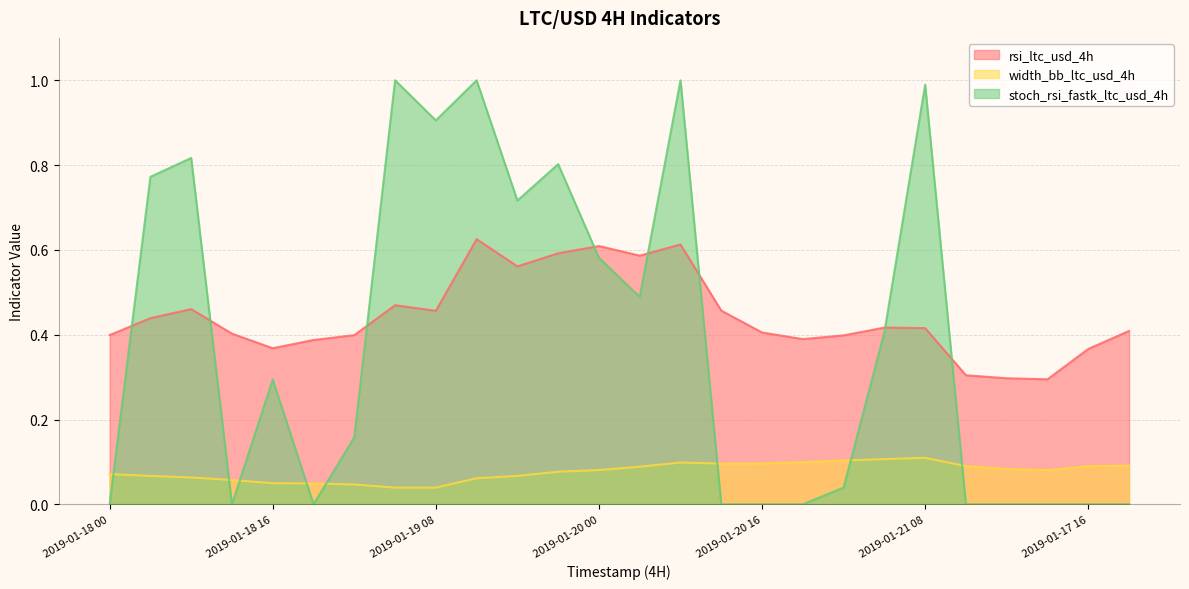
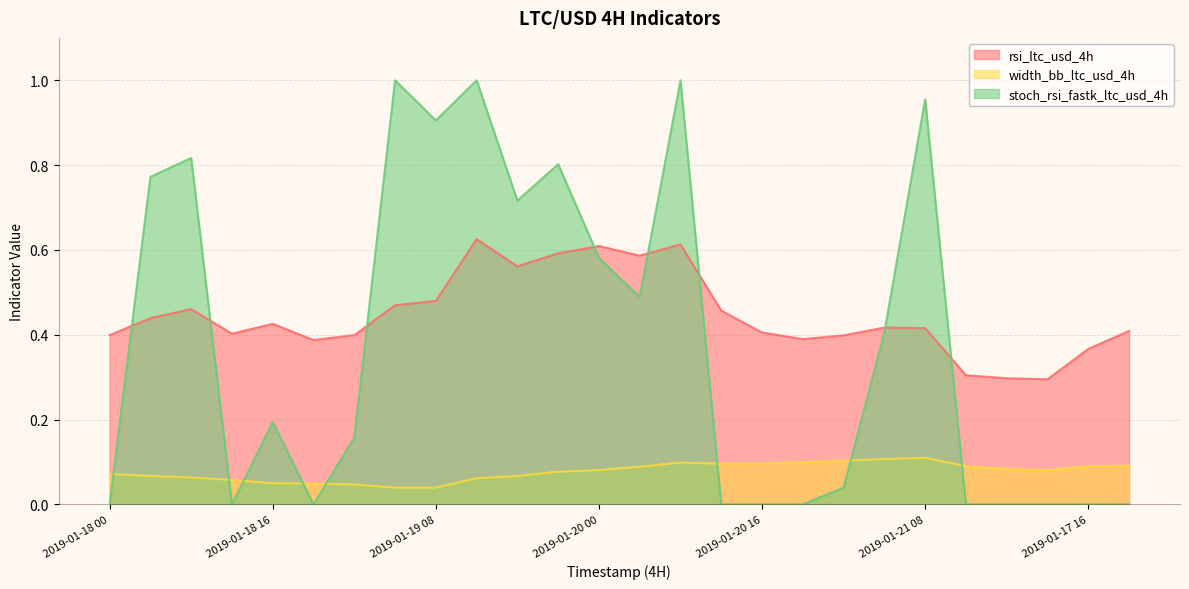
rsi_ltc_usd_4h, 2019-01-18 16: 0.37 -> 0.43
stoch_rsi_fastk_ltc_usd_4h, 2019-01-18 16: 0.29 -> 0.19
rsi_ltc_usd_4h, 2019-01-19 08: 0.46 -> 0.48
stoch_rsi_fastk_ltc_usd_4h, 2019-01-21 08: 0.99 -> 0.96
